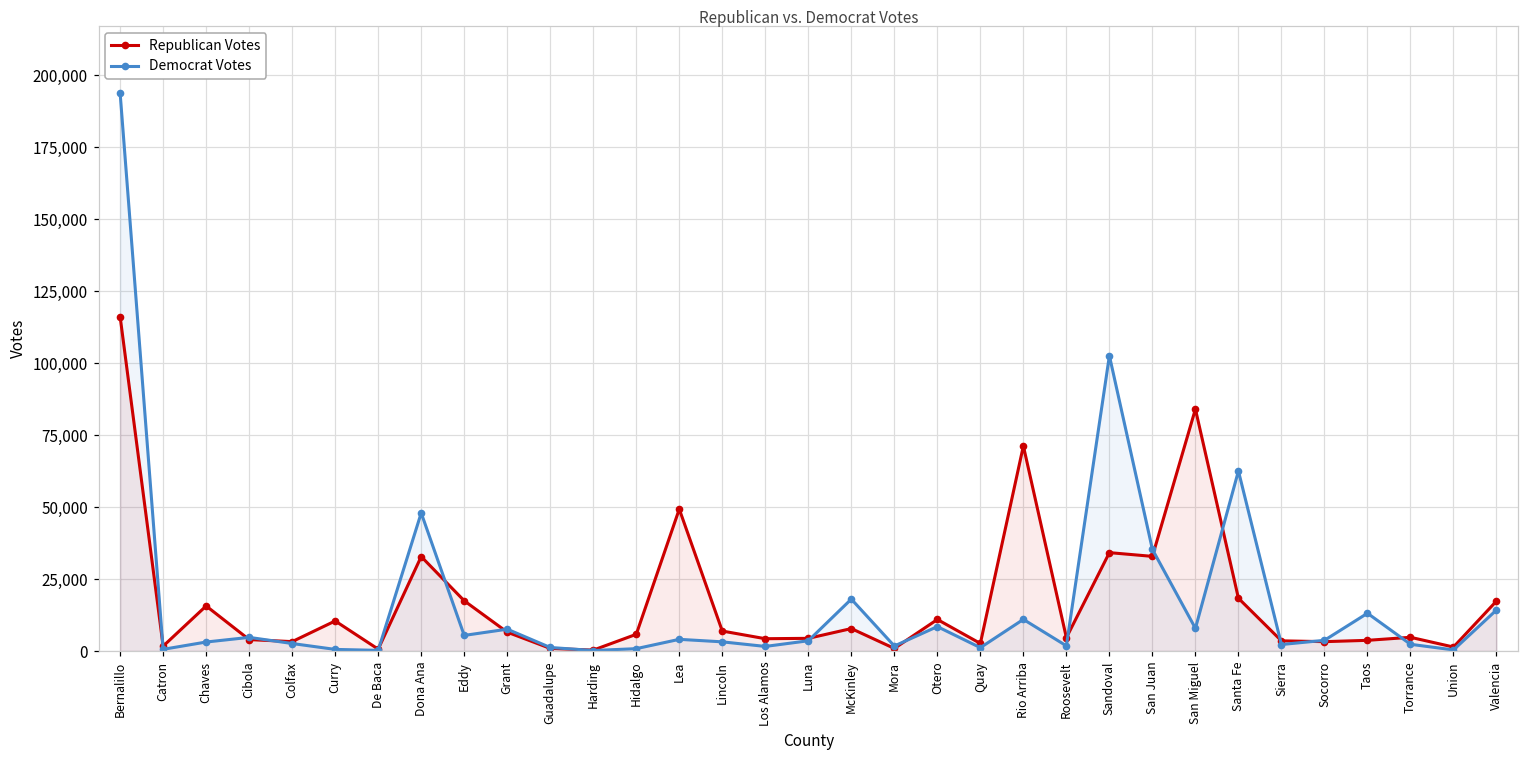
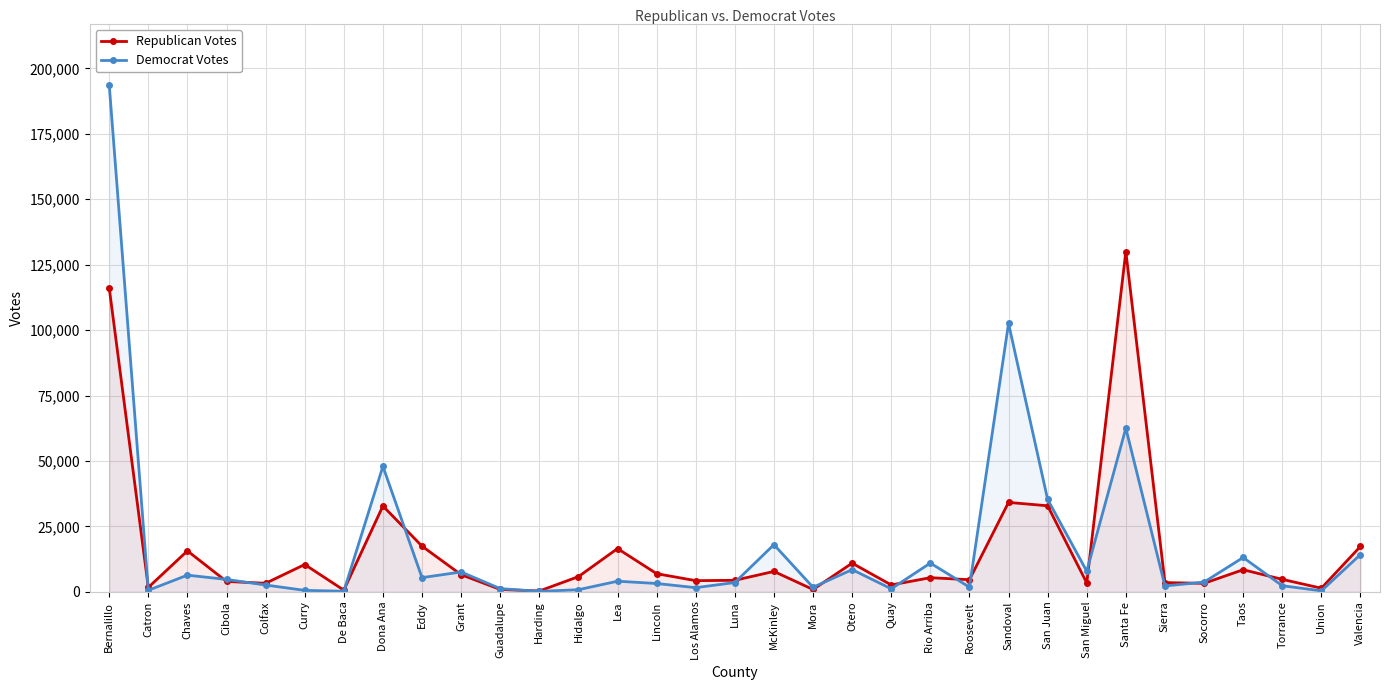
Democrat Votes, Chaves: 3,000 -> 6,000
Republican Votes, Lea: 49,000 -> 17,000
Republican Votes, Rio Arriba: 71,000 -> 5,000
Republican Votes, San Miguel: 84,000 -> 3,000
Republican Votes, Santa Fe: 18,000 -> 130,000
Republican Votes, Taos: 4,000 -> 8,000
